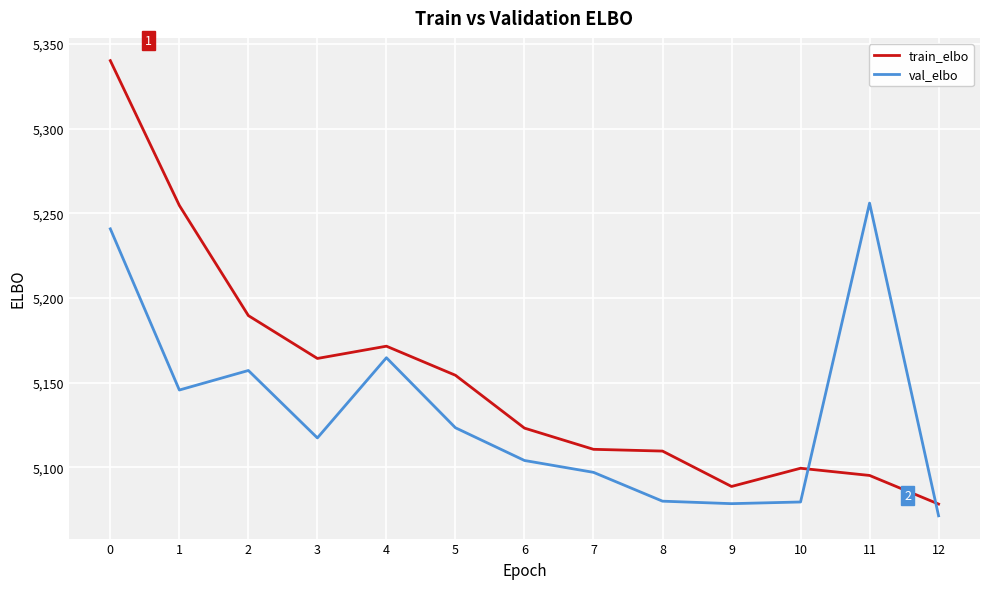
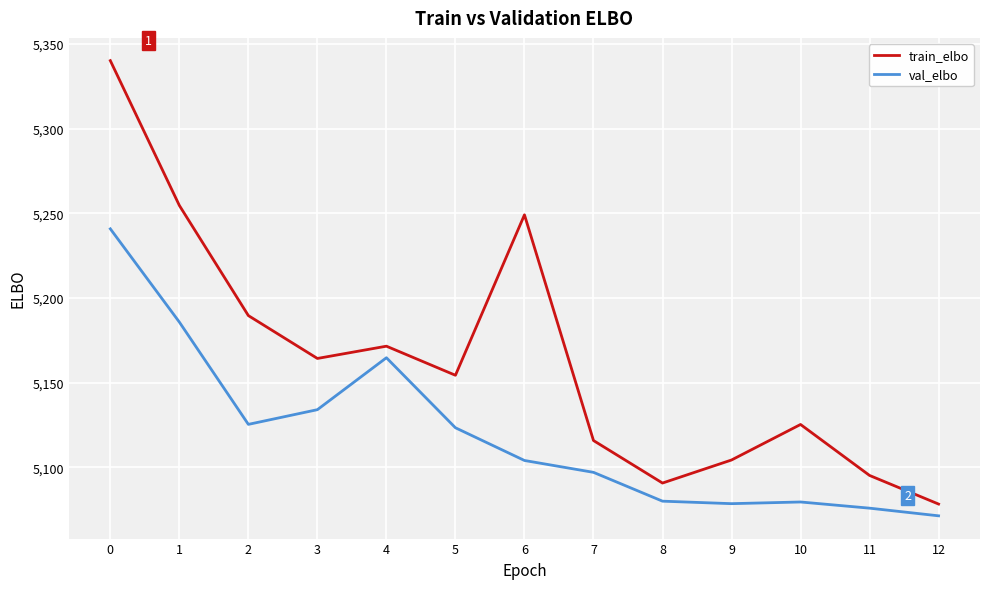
val_elbo, 1: 5,146 -> 5,186
val_elbo, 2: 5,157 -> 5,125
val_elbo, 3: 5,117 -> 5,134
train_elbo, 6: 5,123 -> 5,249
train_elbo, 7: 5,111 -> 5,116
train_elbo, 8: 5,110 -> 5,091
train_elbo, 9: 5,089 -> 5,104
train_elbo, 10: 5,100 -> 5,125
val_elbo, 11: 5,256 -> 5,076
